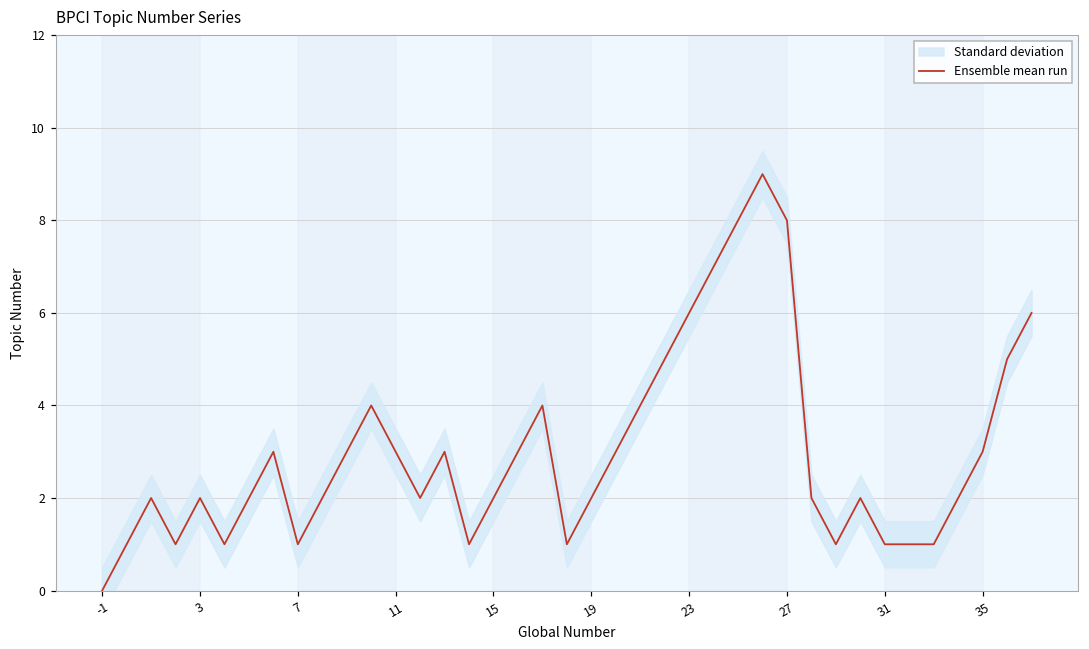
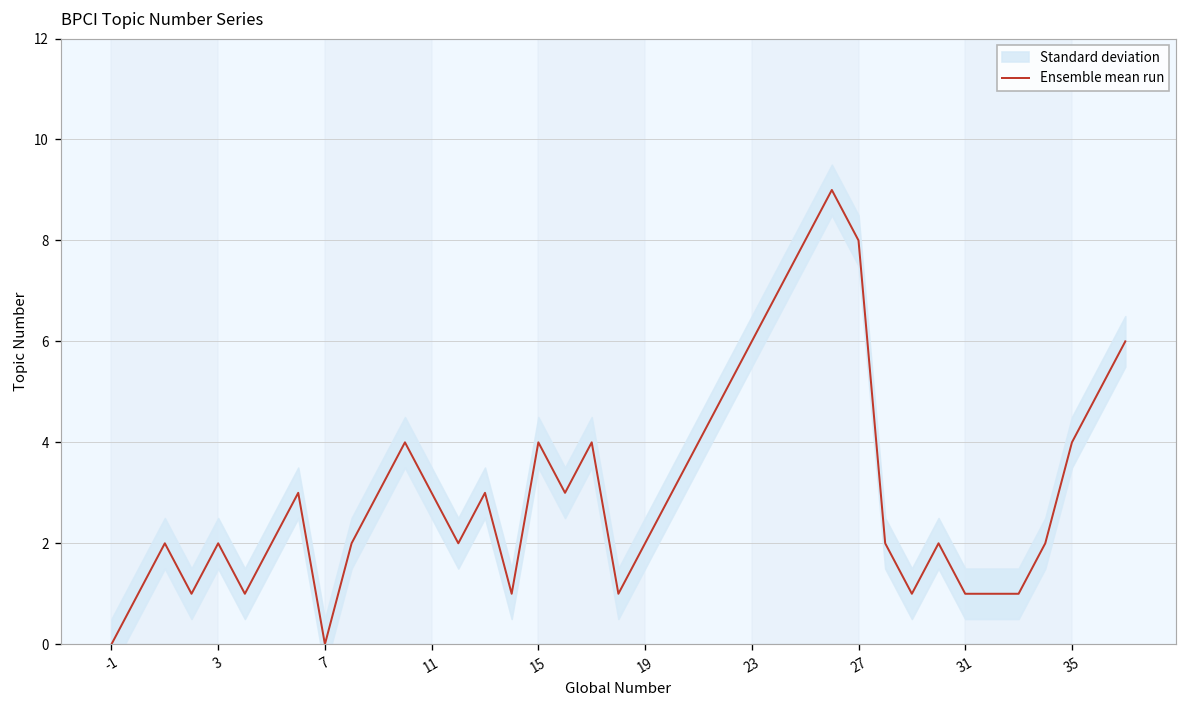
Ensemble mean run, 7: 1 -> 0
Ensemble mean run, 15: 2 -> 4
Ensemble mean run, 35: 3 -> 4
